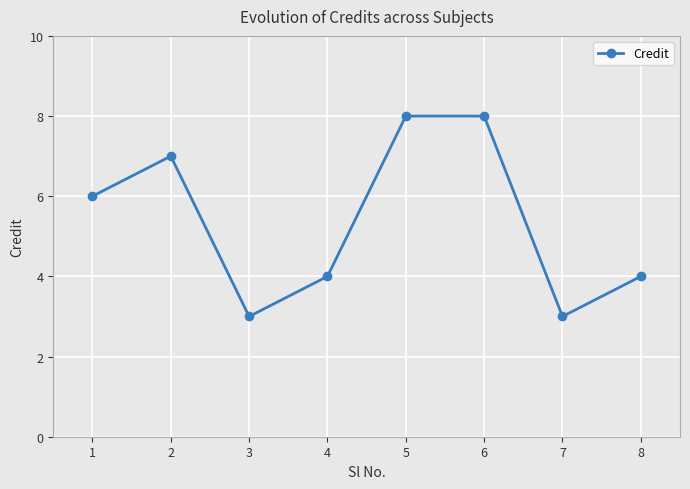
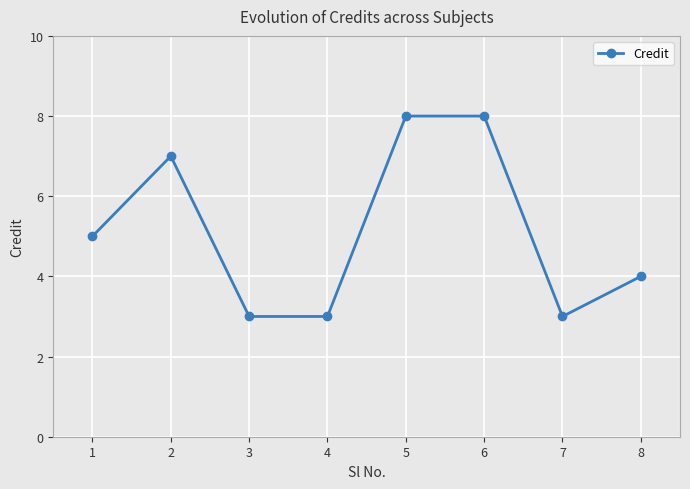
1: 6 -> 5
4: 4 -> 3
